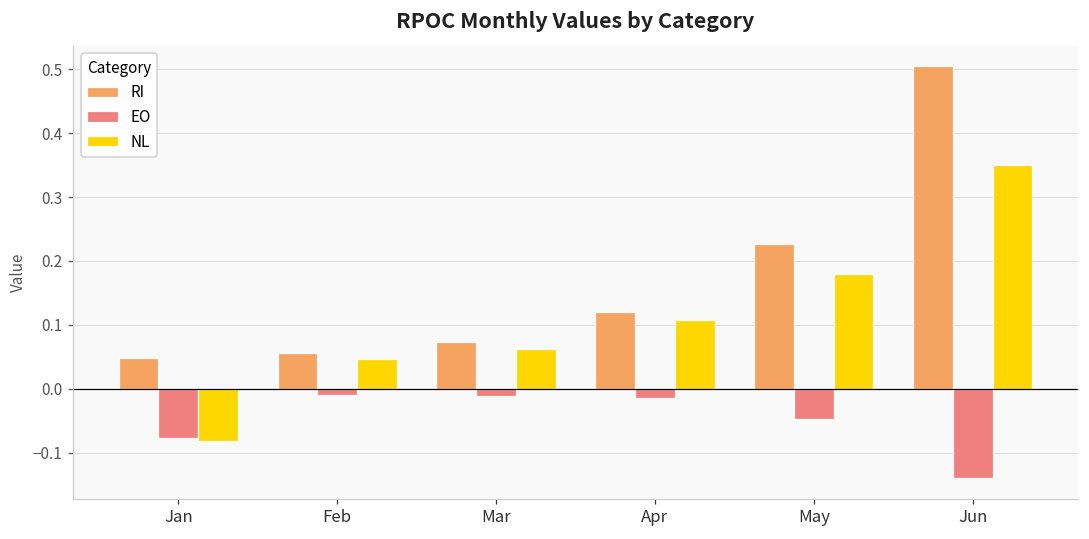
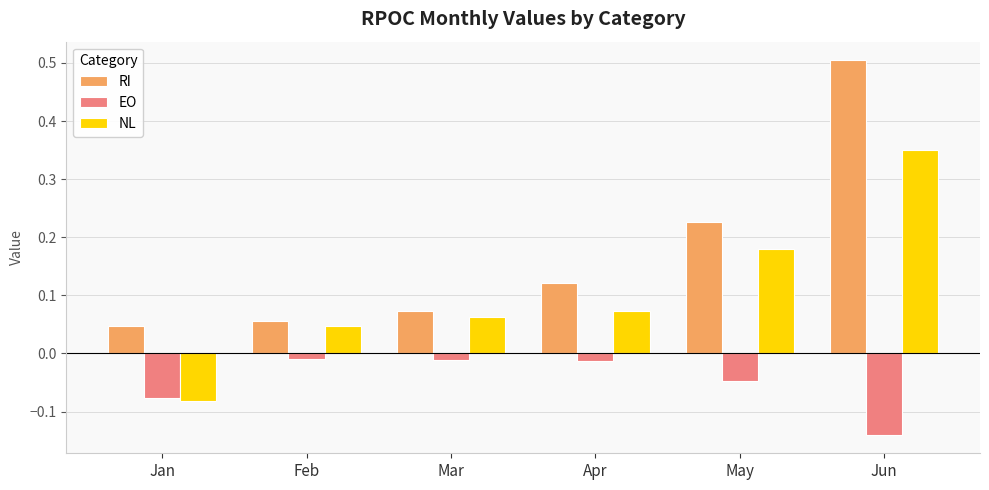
NL, Apr: 0.11 -> 0.07
